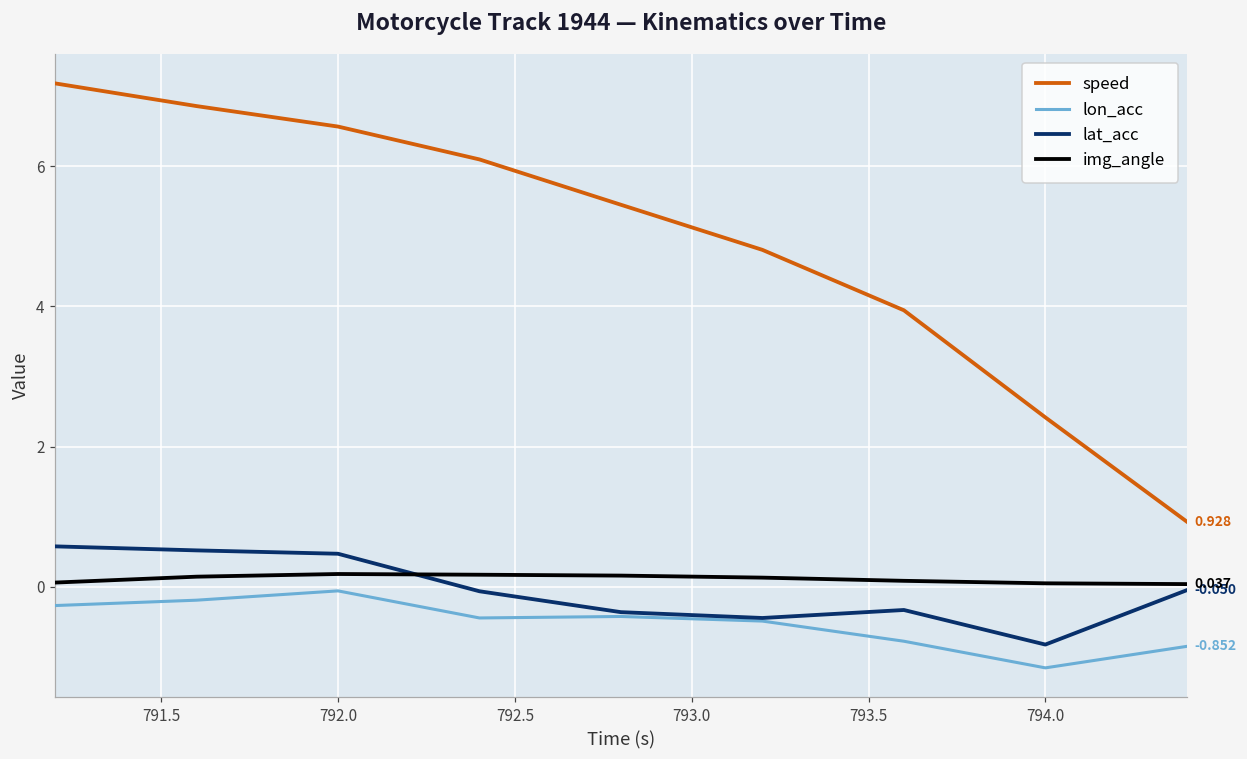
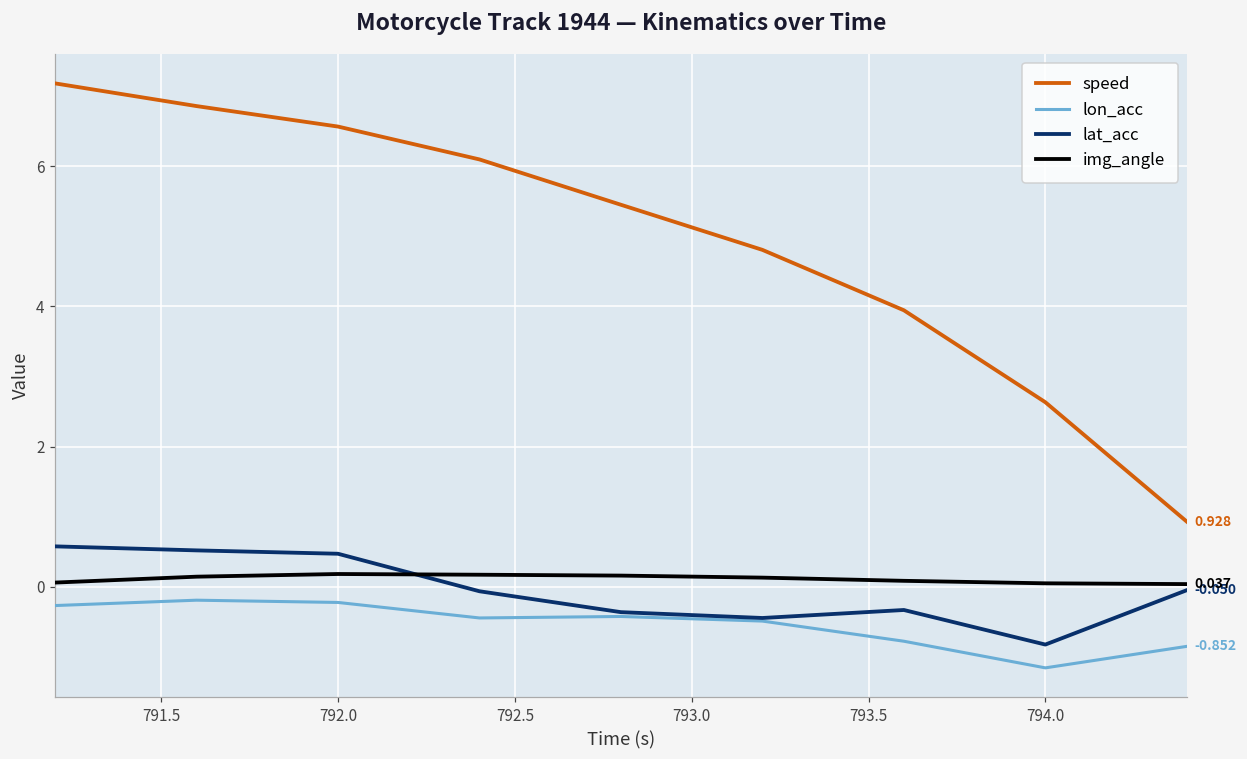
lon_acc, 792.0: -0.1 -> -0.2
speed, 794.0: 2.4 -> 2.6
